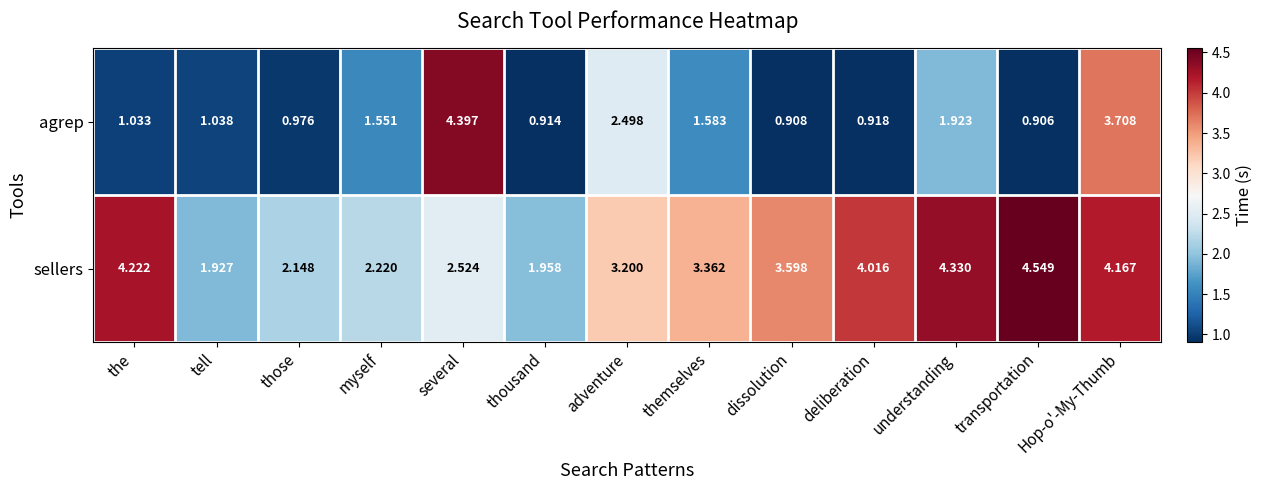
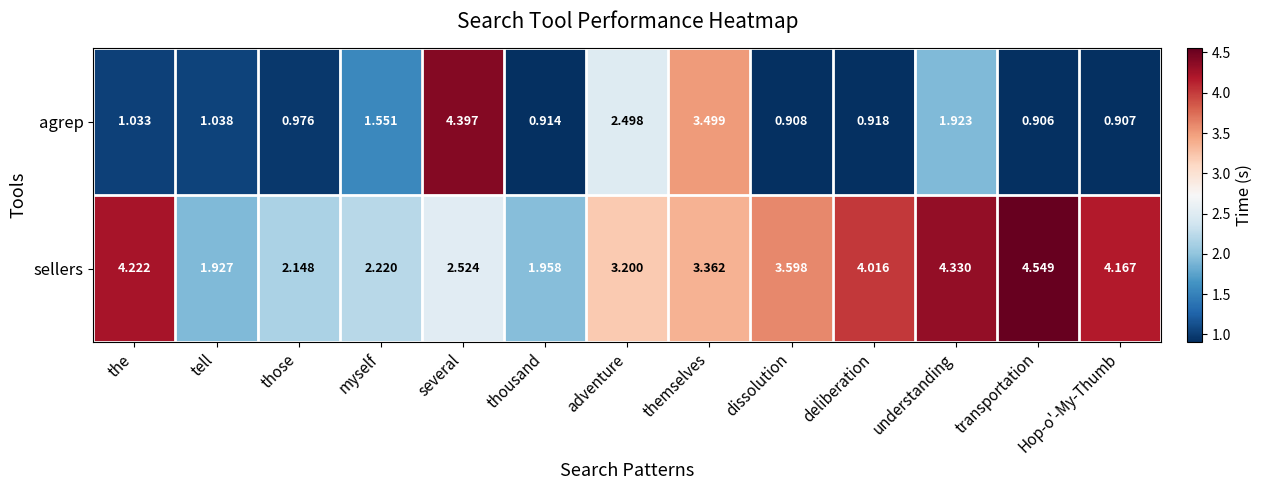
agrep, themselves: 1.583 -> 3.499
agrep, Hop-o'-My-Thumb: 3.708 -> 0.907
